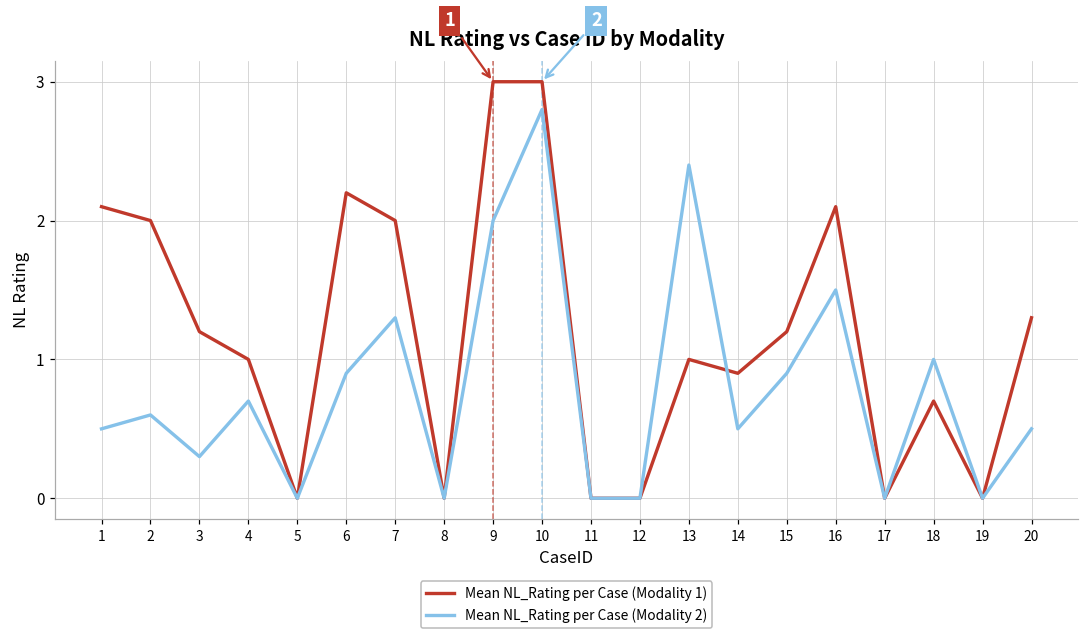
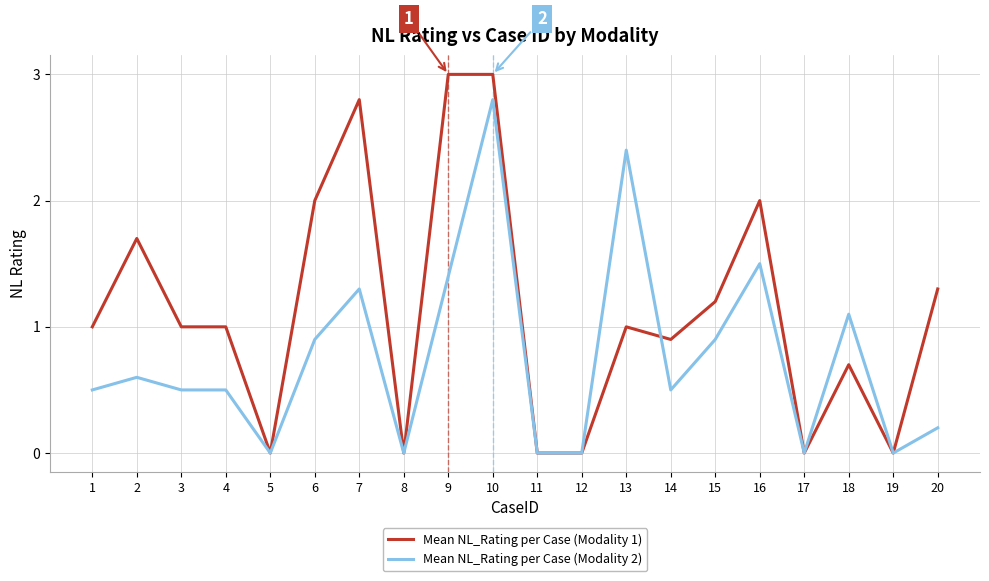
Mean NL_Rating per Case (Modality 1), 1: 2.1 -> 1.0
Mean NL_Rating per Case (Modality 1), 2: 2.0 -> 1.7
Mean NL_Rating per Case (Modality 1), 3: 1.2 -> 1.0
Mean NL_Rating per Case (Modality 2), 3: 0.3 -> 0.5
Mean NL_Rating per Case (Modality 2), 4: 0.7 -> 0.5
Mean NL_Rating per Case (Modality 1), 6: 2.2 -> 2.0
Mean NL_Rating per Case (Modality 1), 7: 2.0 -> 2.8
Mean NL_Rating per Case (Modality 2), 9: 2.0 -> 1.4
Mean NL_Rating per Case (Modality 1), 16: 2.1 -> 2.0
Mean NL_Rating per Case (Modality 2), 18: 1.0 -> 1.1
Mean NL_Rating per Case (Modality 2), 20: 0.5 -> 0.2
